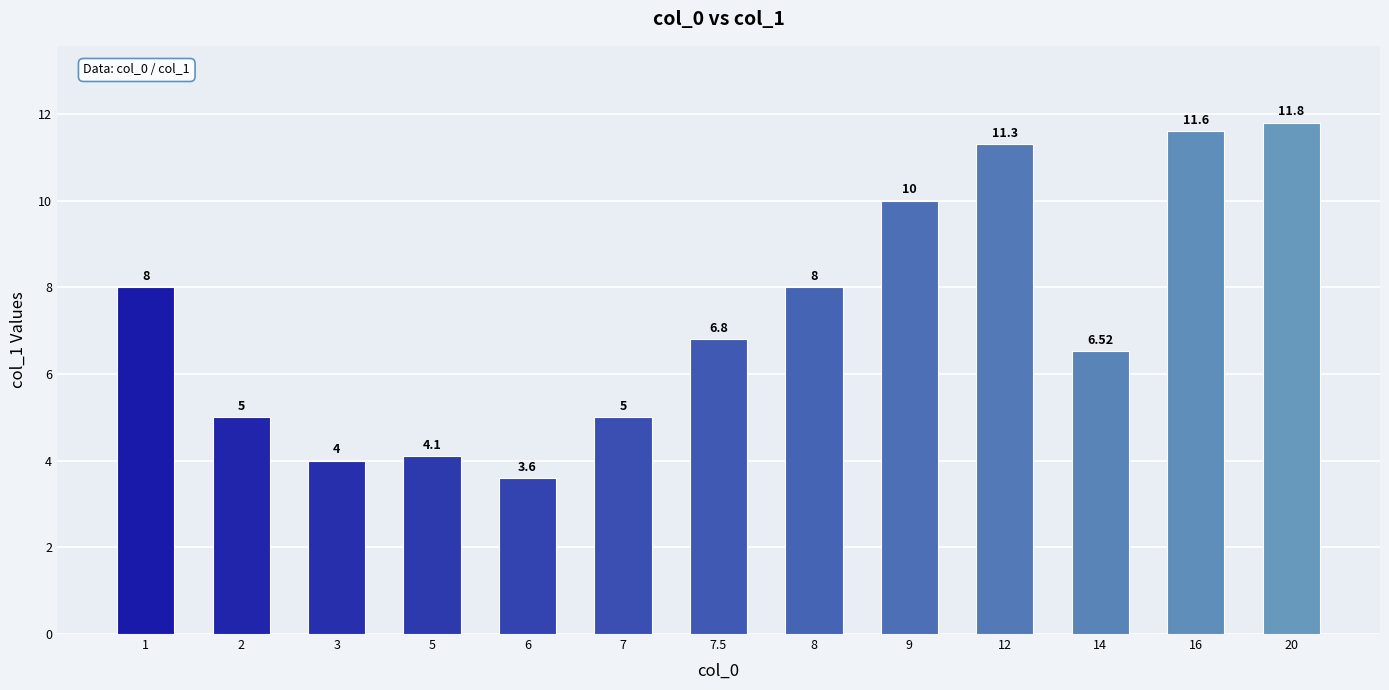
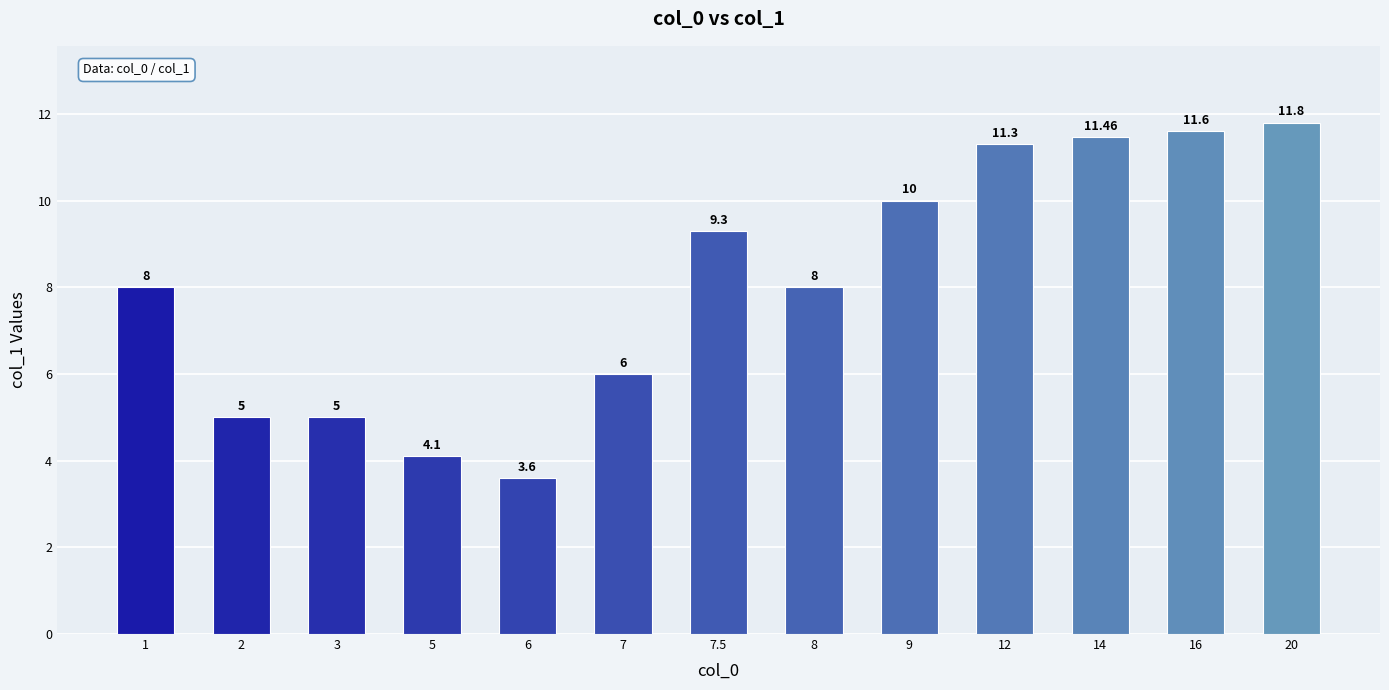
3: 4 -> 5
7: 5 -> 6
7.5: 6.8 -> 9.3
14: 6.52 -> 11.46
